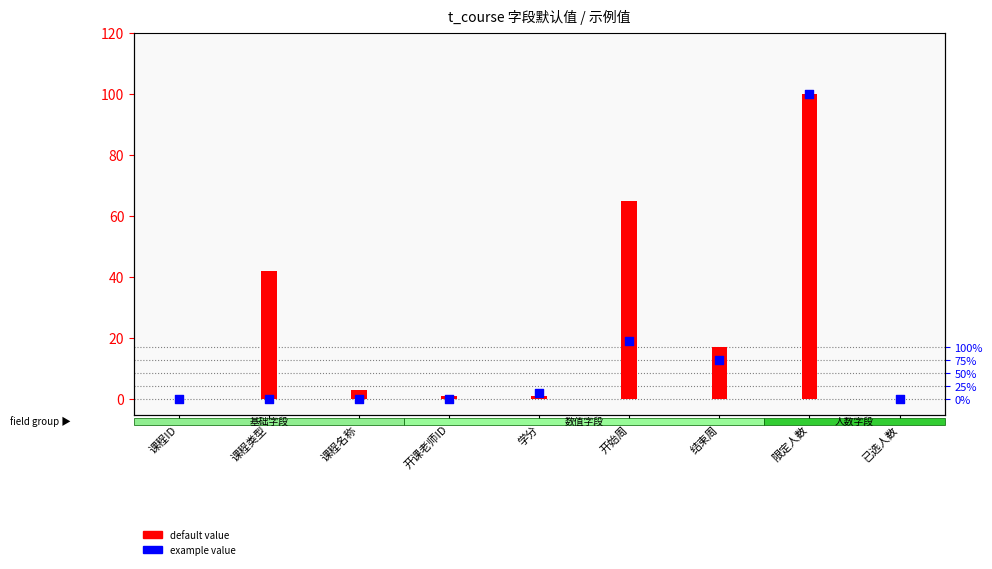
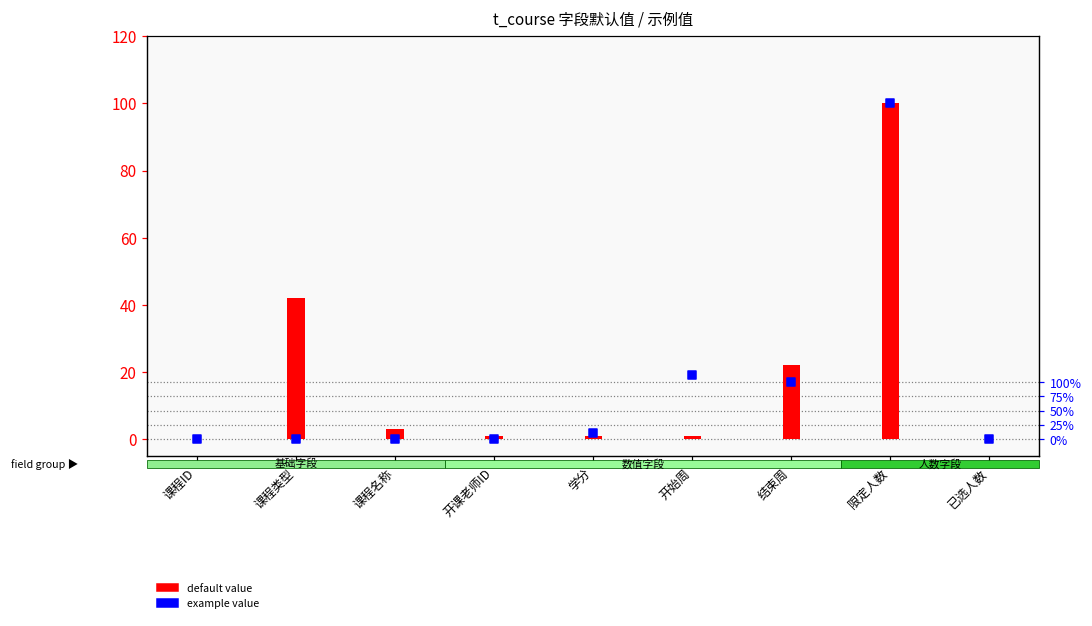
default value, 开始周: 65 -> 1
default value, 结束周: 17 -> 22
example value, 结束周: 13 -> 17
